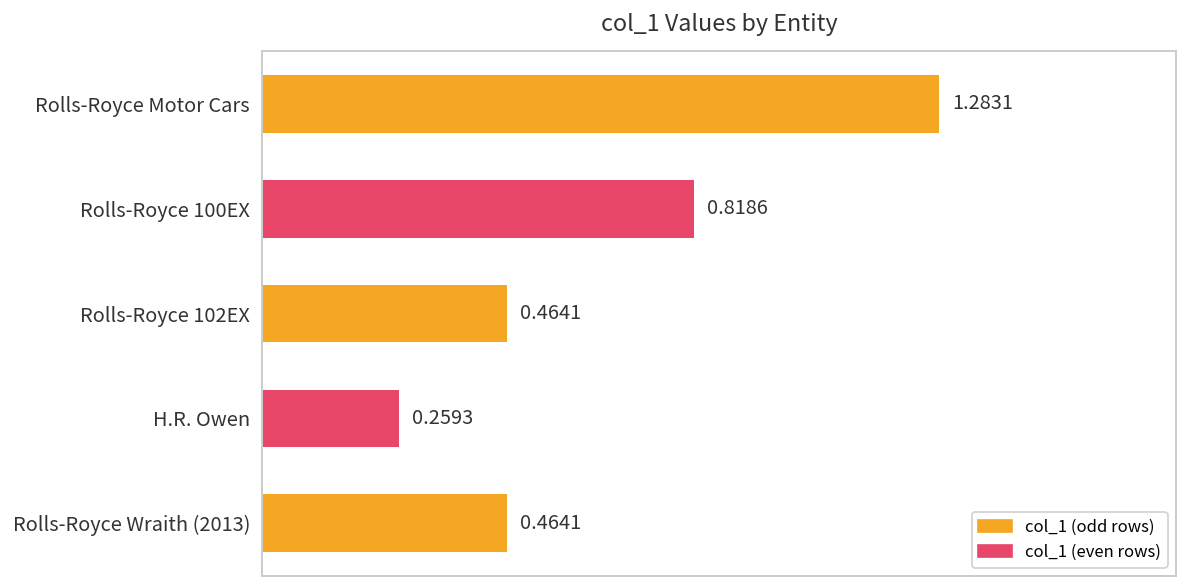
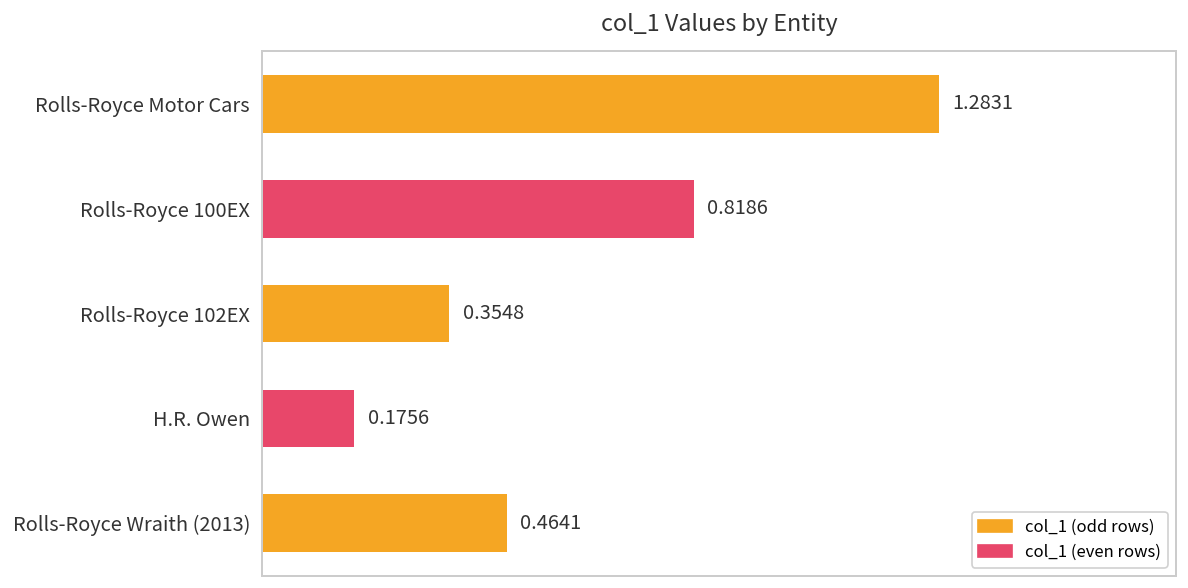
Rolls-Royce 102EX: 0.4641 -> 0.3548
H.R. Owen: 0.2593 -> 0.1756
